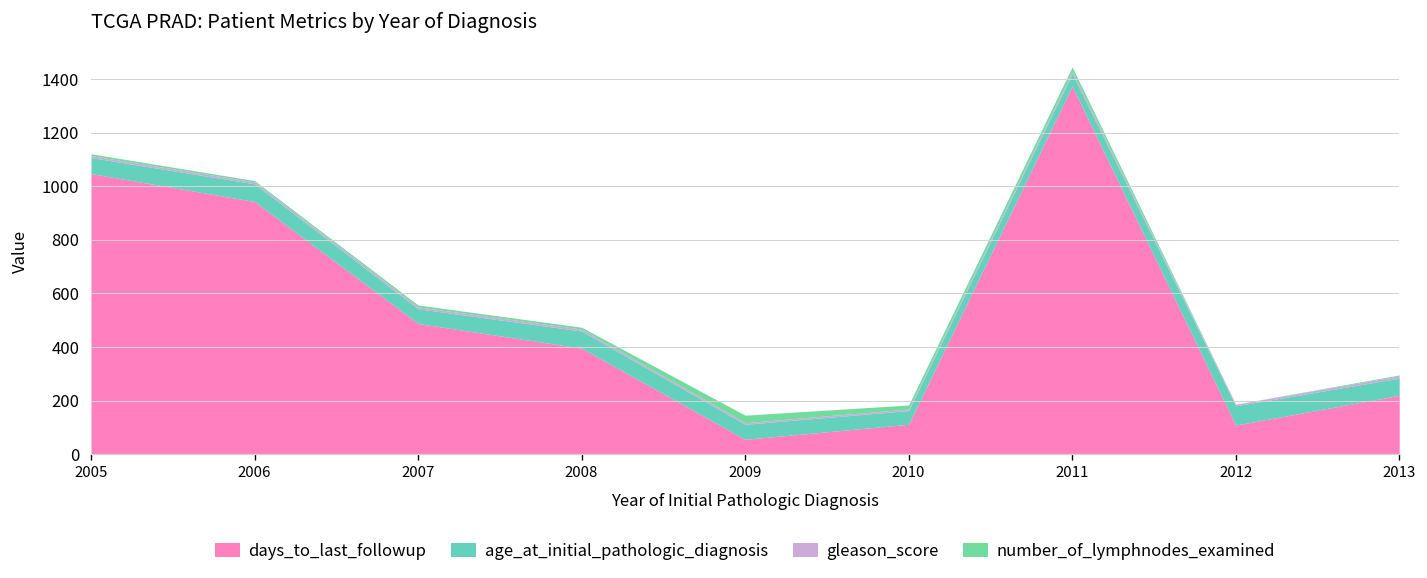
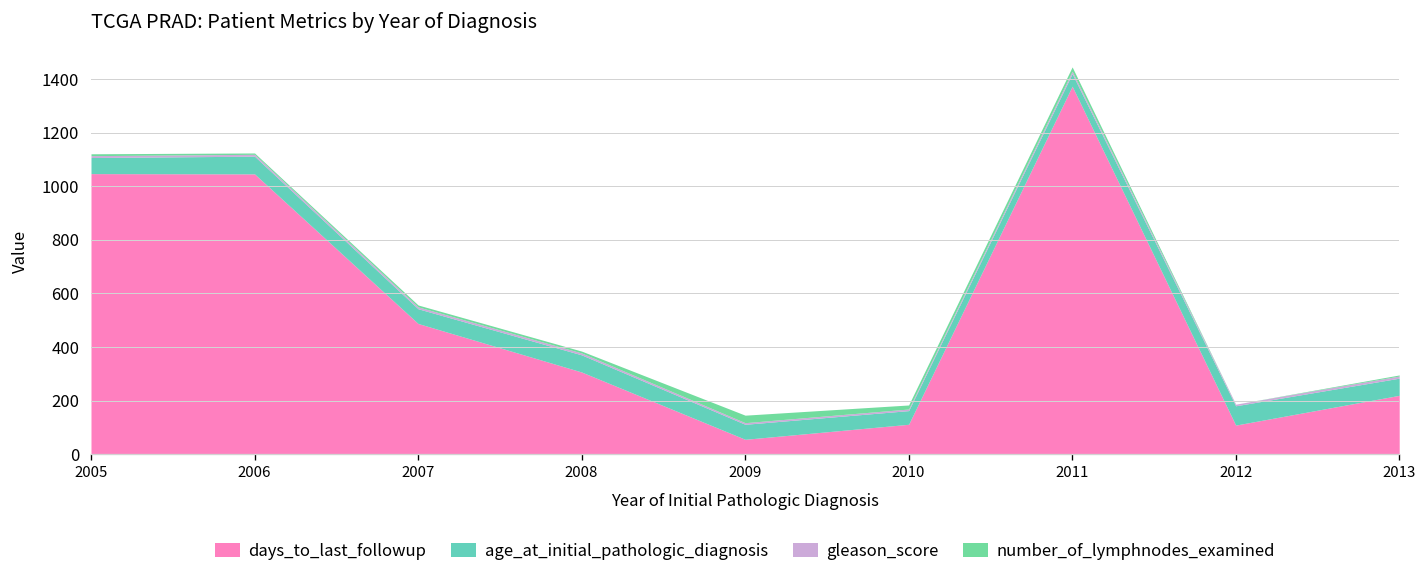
days_to_last_followup, 2006: 940 -> 1050
days_to_last_followup, 2008: 400 -> 310
